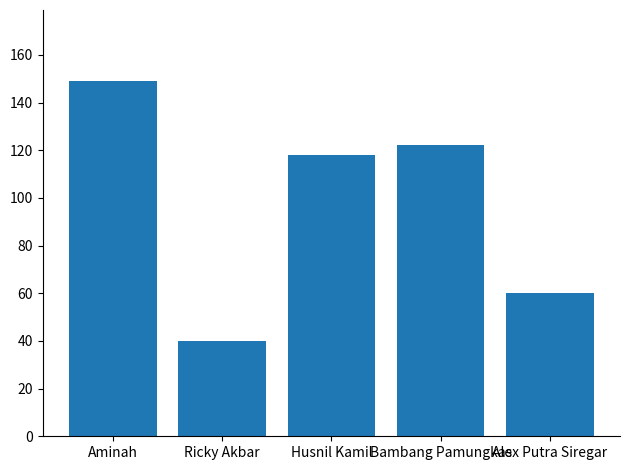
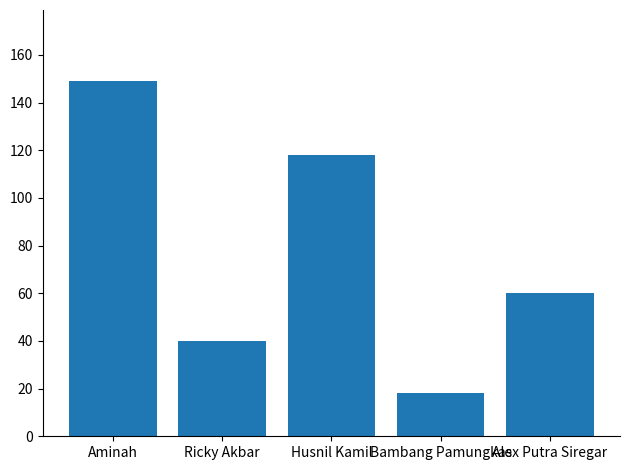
Bambang Pamungkas: 122 -> 18
